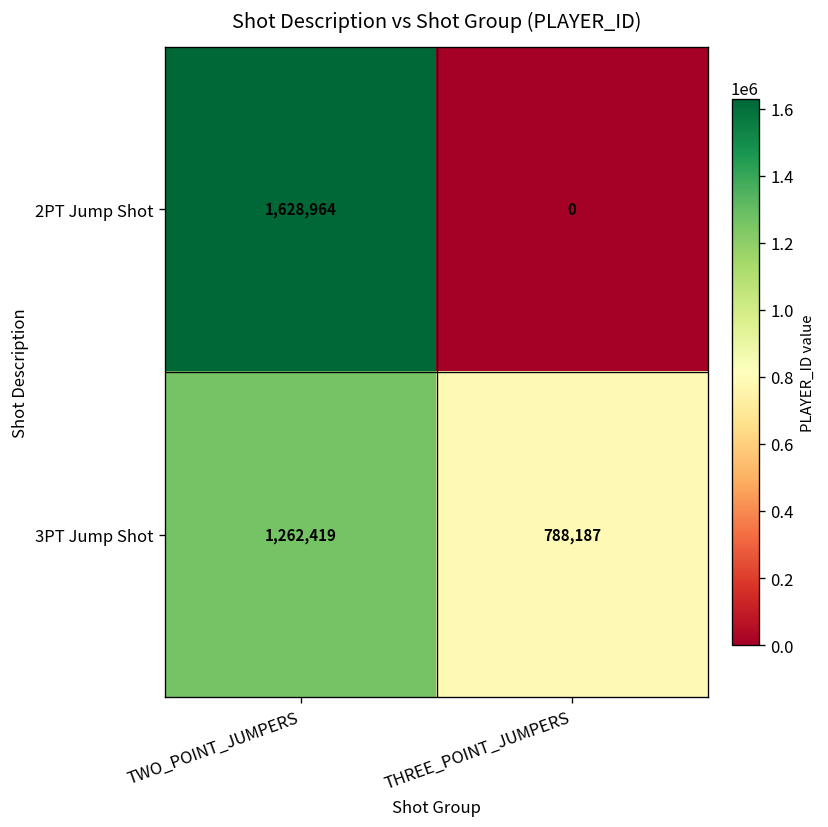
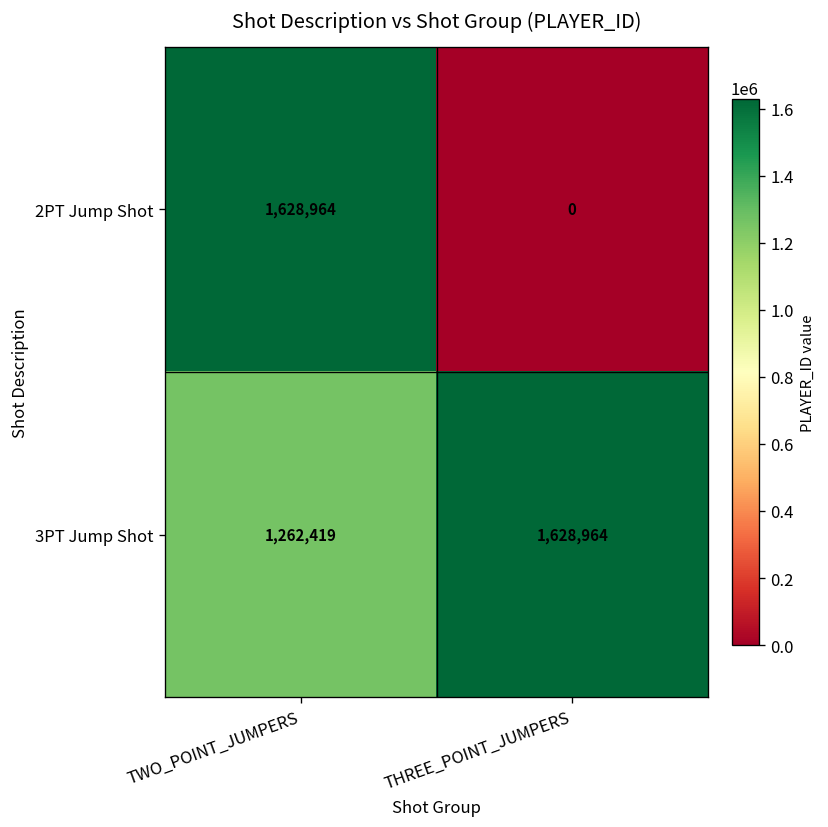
3PT Jump Shot, THREE_POINT_JUMPERS: 788,187 -> 1,628,964
